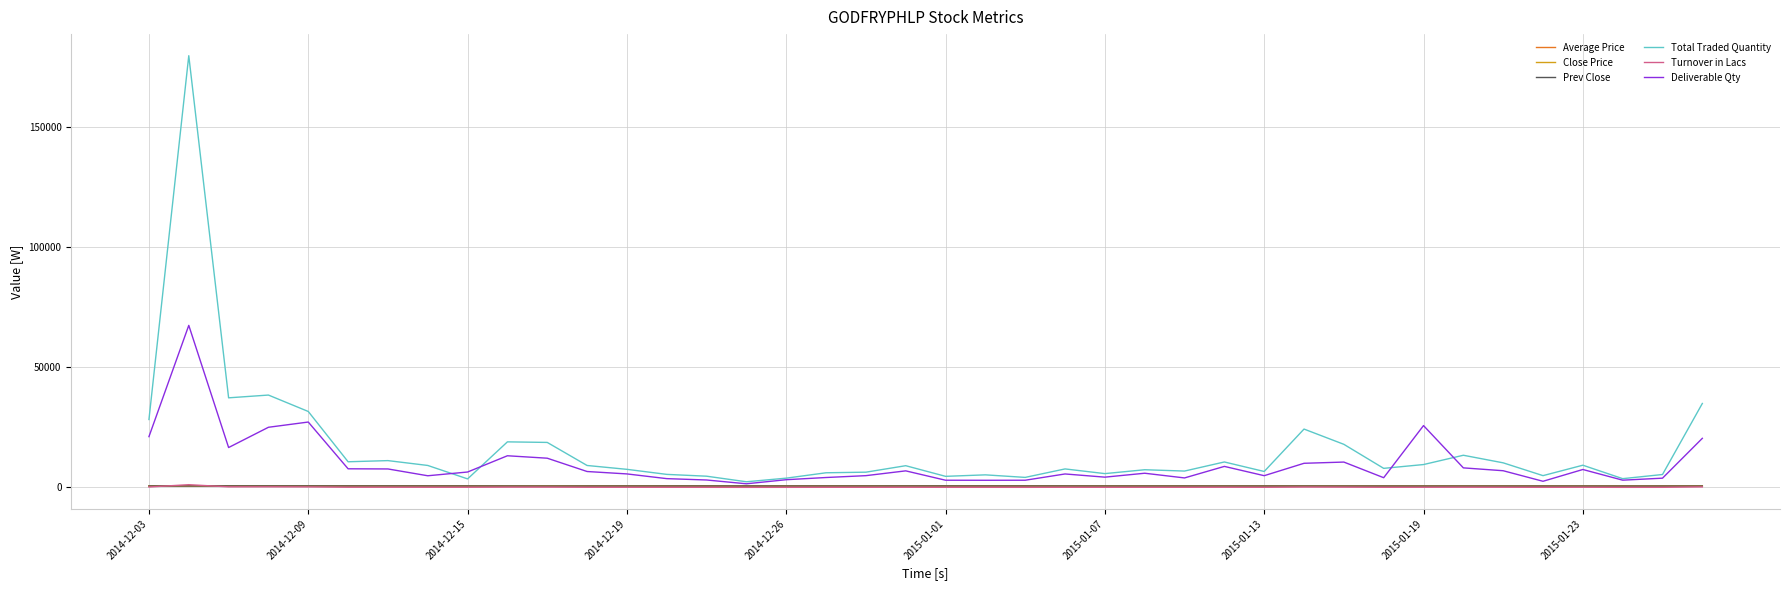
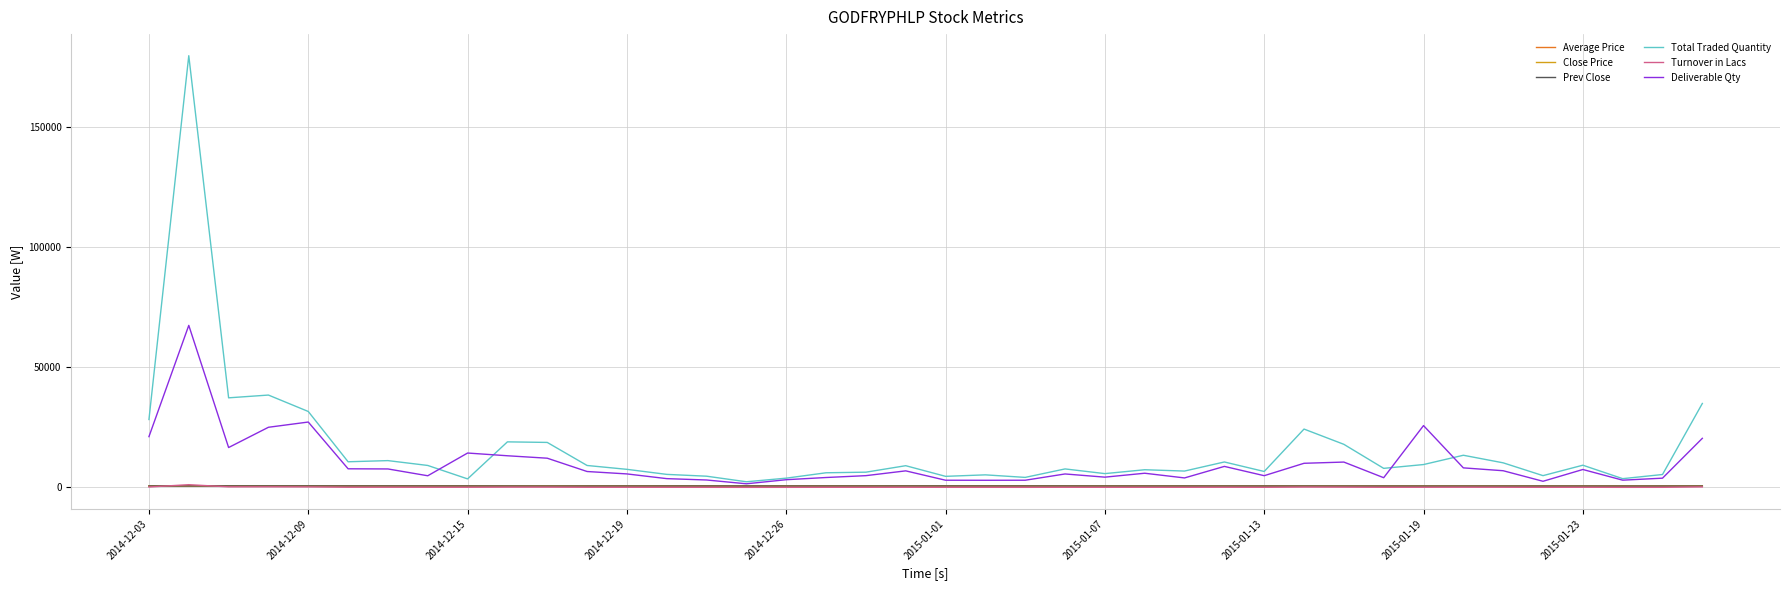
Deliverable Qty, 2014-12-15: 6000 -> 14000
